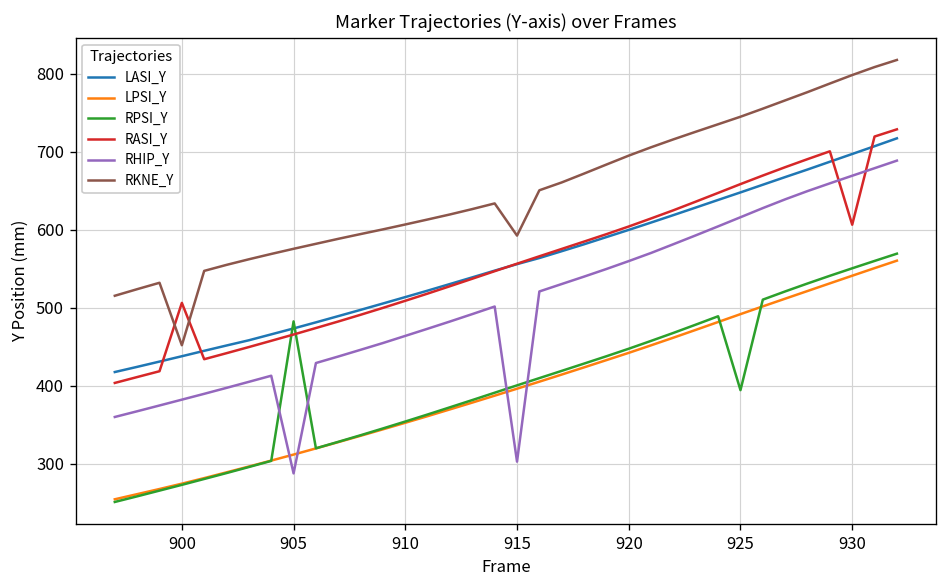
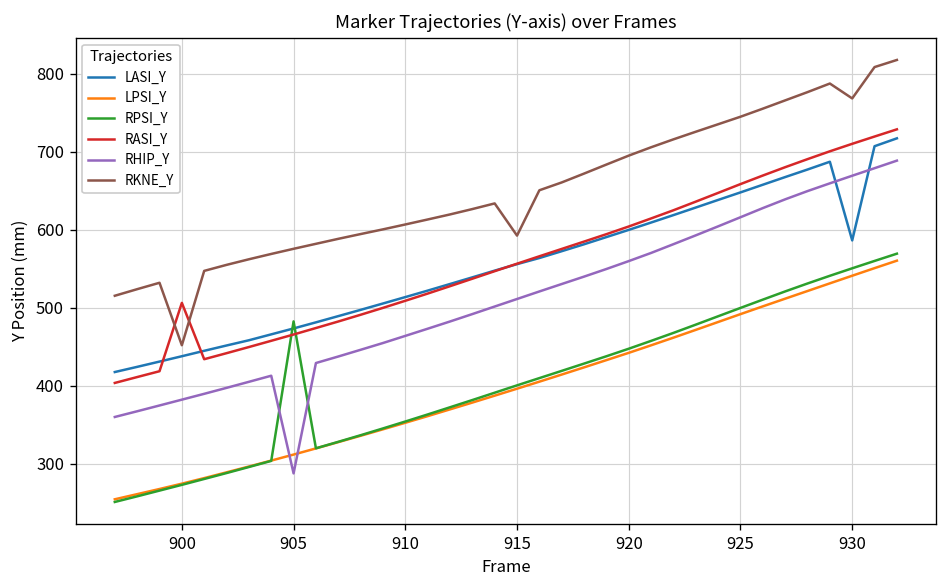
RHIP_Y, 915: 300 -> 510
RPSI_Y, 925: 390 -> 500
LASI_Y, 930: 700 -> 590
RASI_Y, 930: 610 -> 710
RKNE_Y, 930: 800 -> 770
